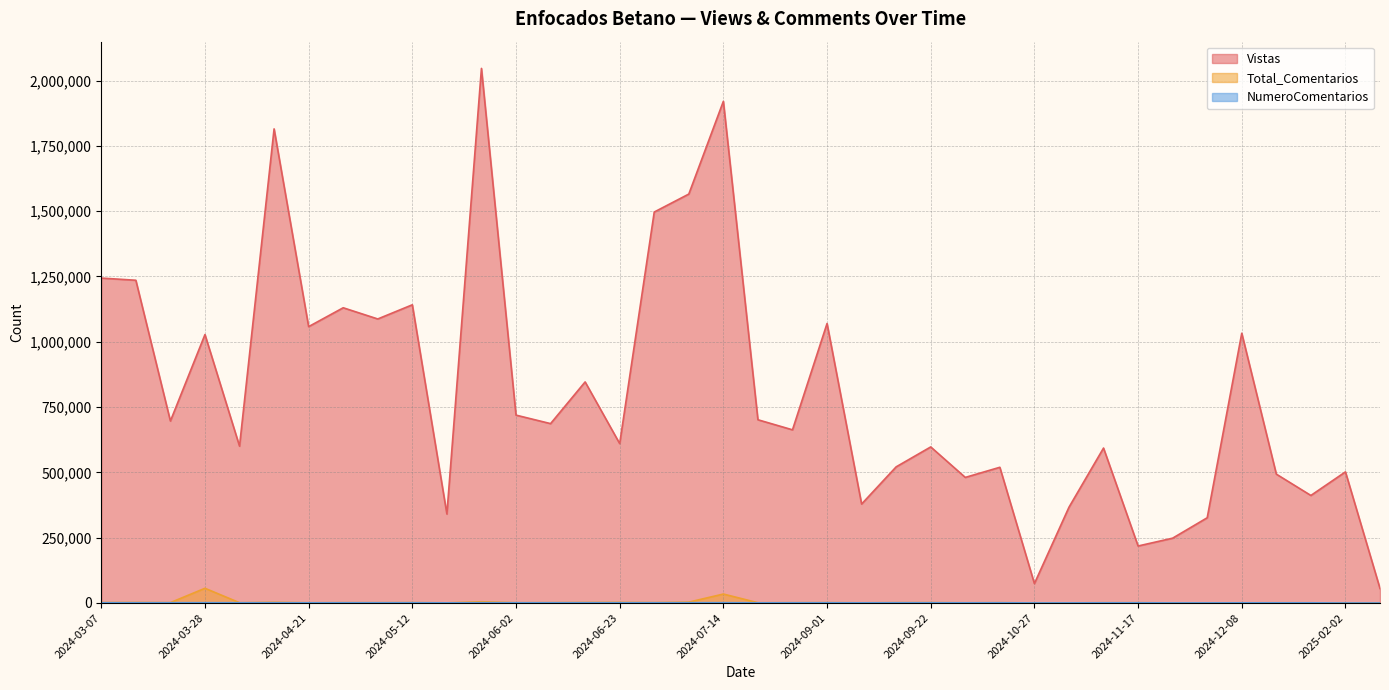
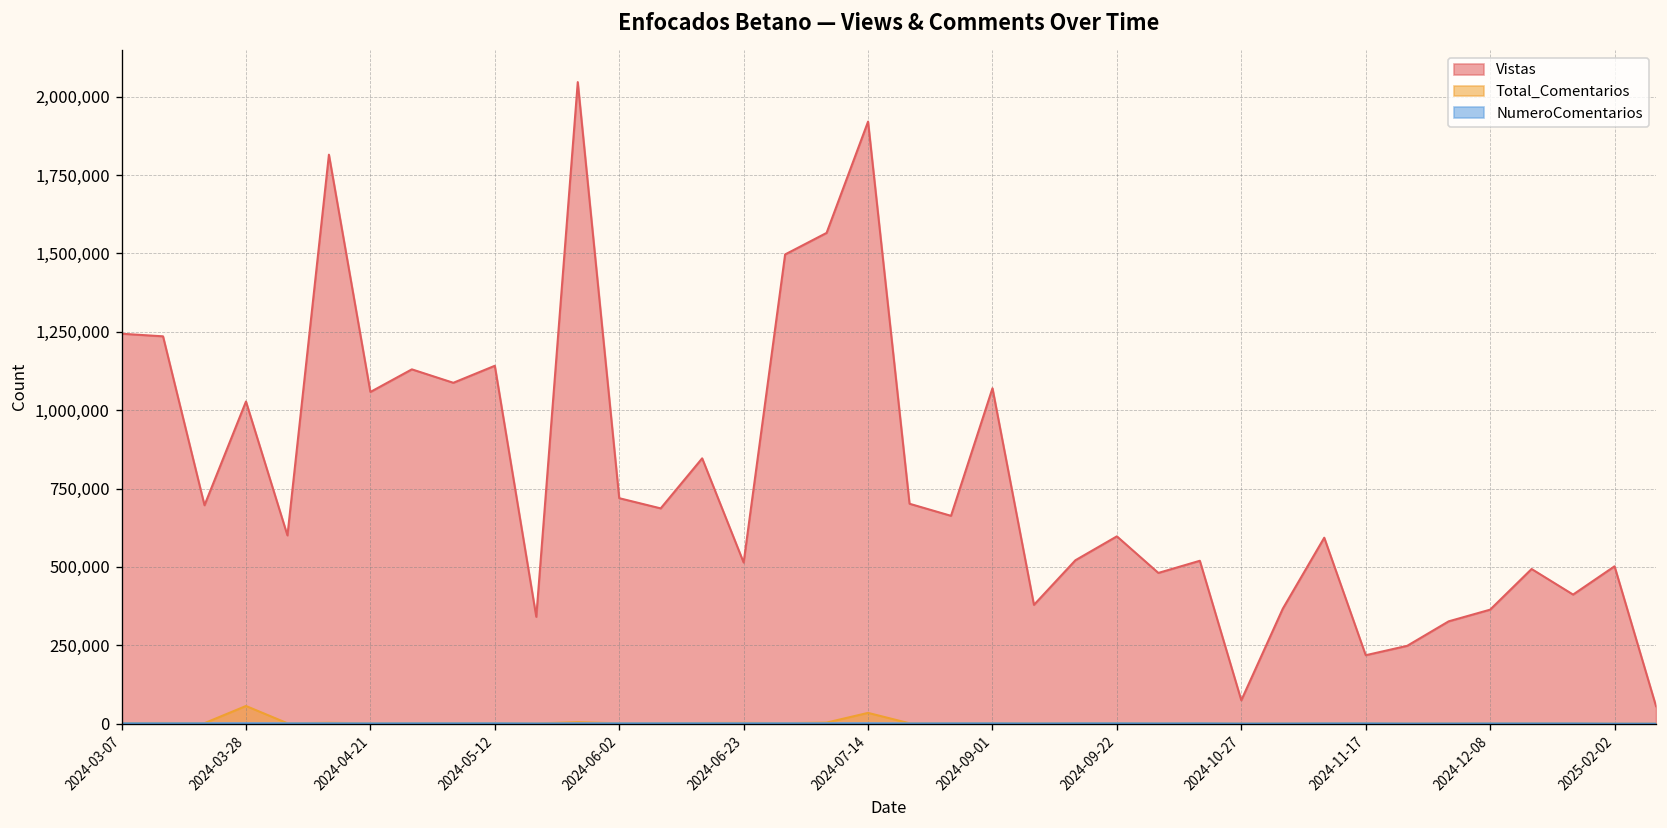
Vistas, 2024-06-23: 610,000 -> 510,000
Vistas, 2024-12-08: 1,030,000 -> 360,000
